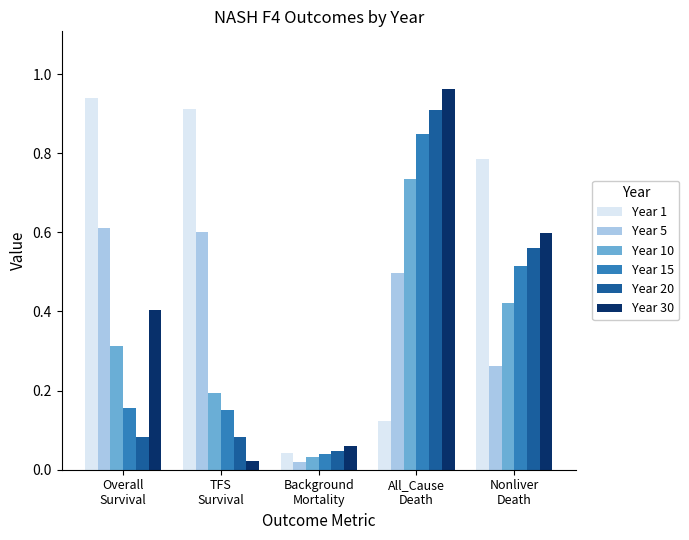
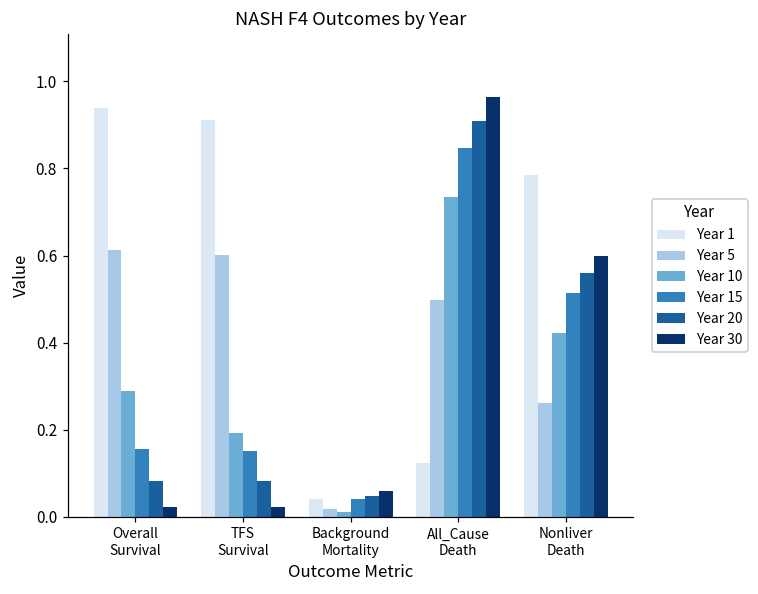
Year 10, Overall Survival: 0.31 -> 0.29
Year 30, Overall Survival: 0.40 -> 0.02
Year 10, Background Mortality: 0.03 -> 0.01
